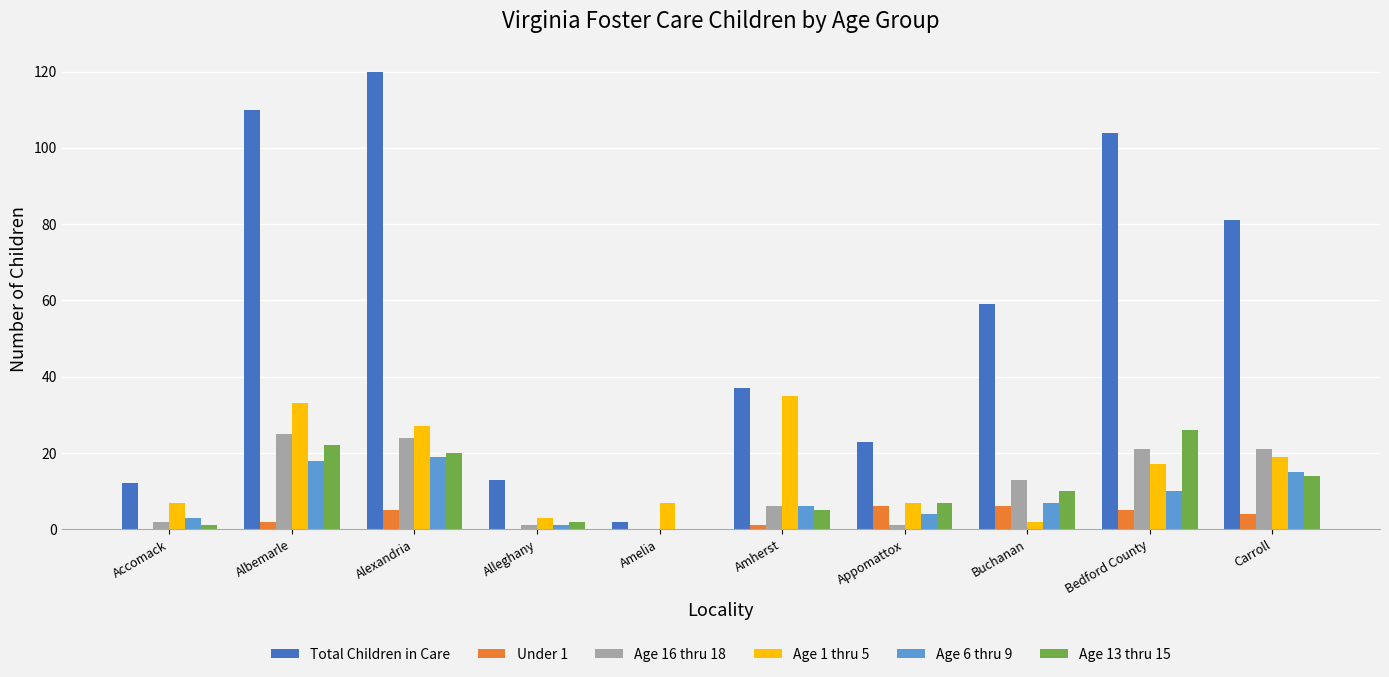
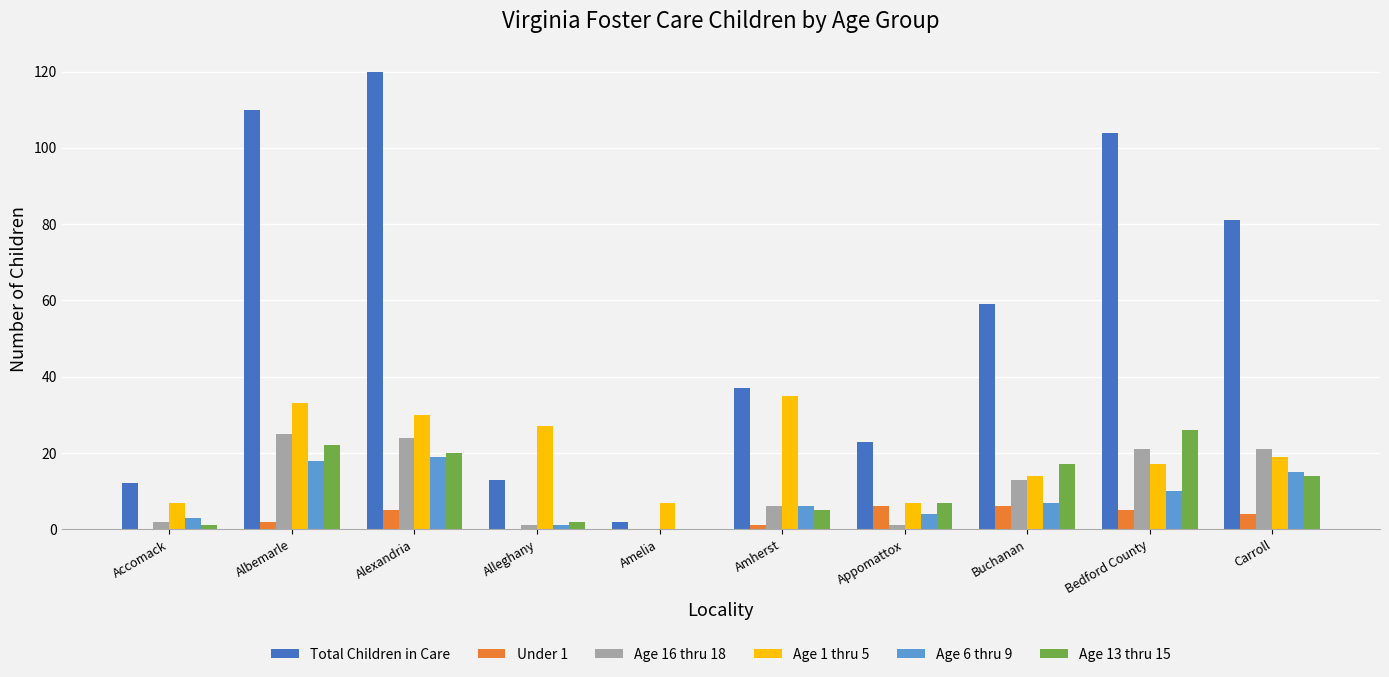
Age 1 thru 5, Alexandria: 27 -> 30
Age 1 thru 5, Alleghany: 3 -> 27
Age 1 thru 5, Buchanan: 2 -> 14
Age 13 thru 15, Buchanan: 10 -> 17
